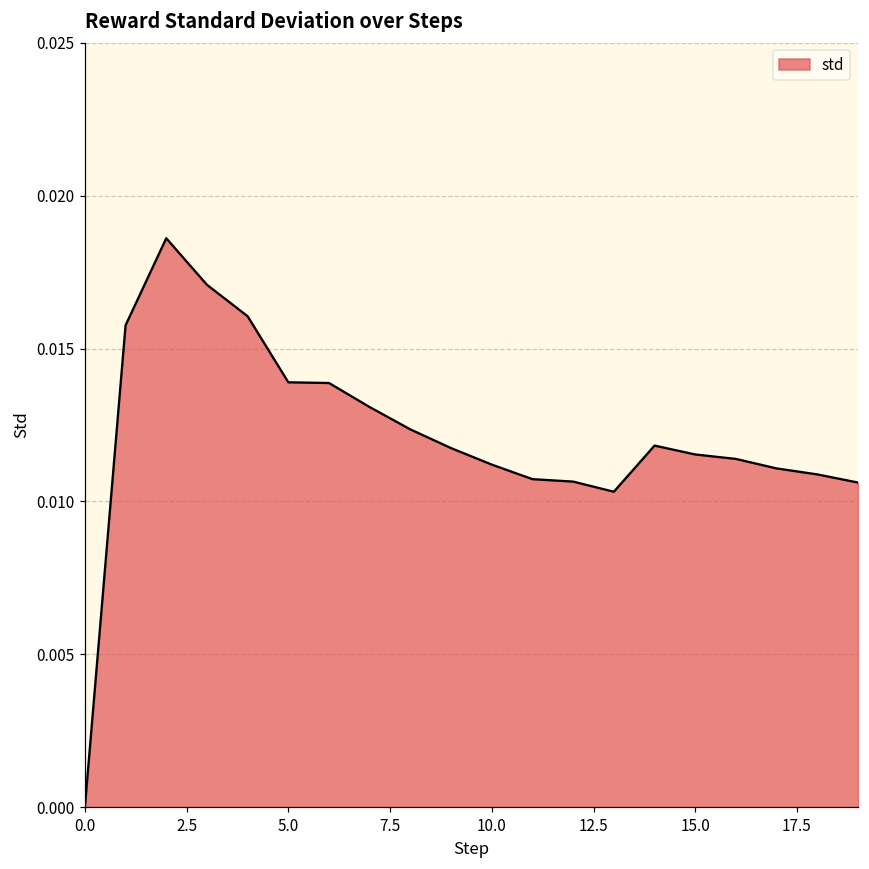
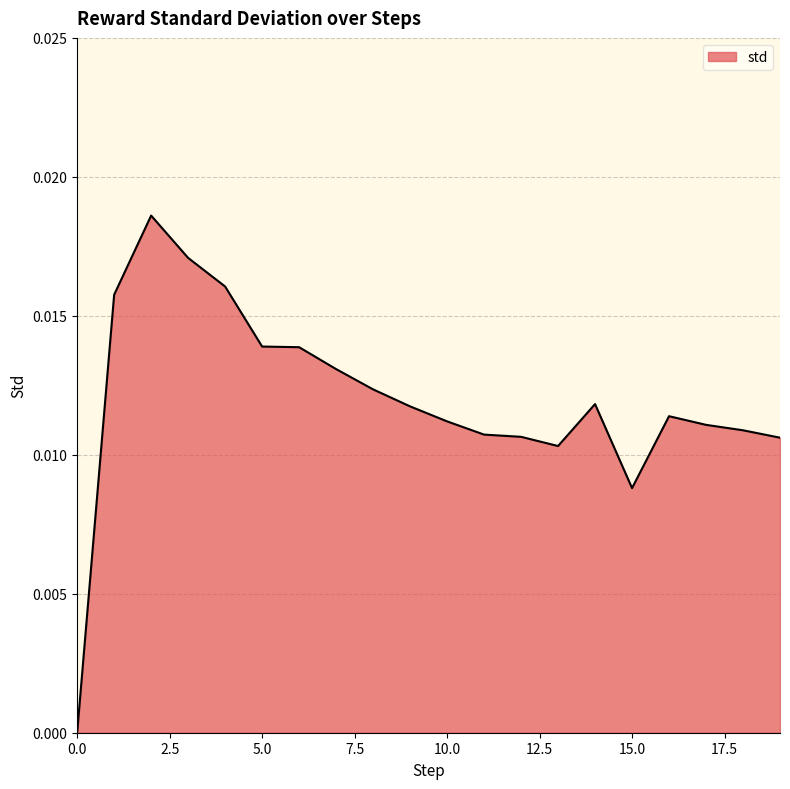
15.0: 0.0115 -> 0.0088
